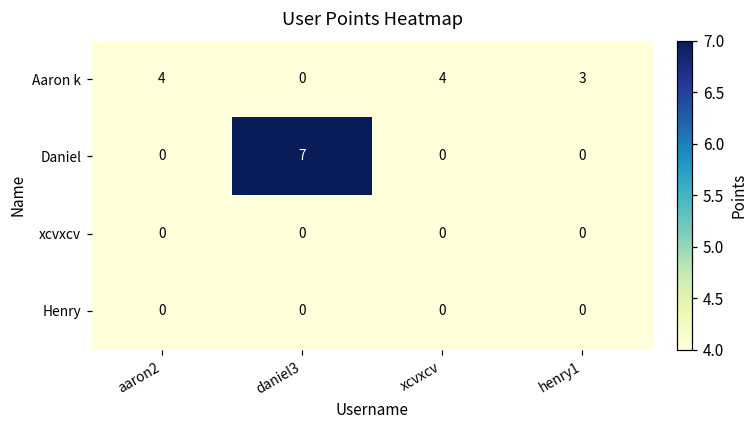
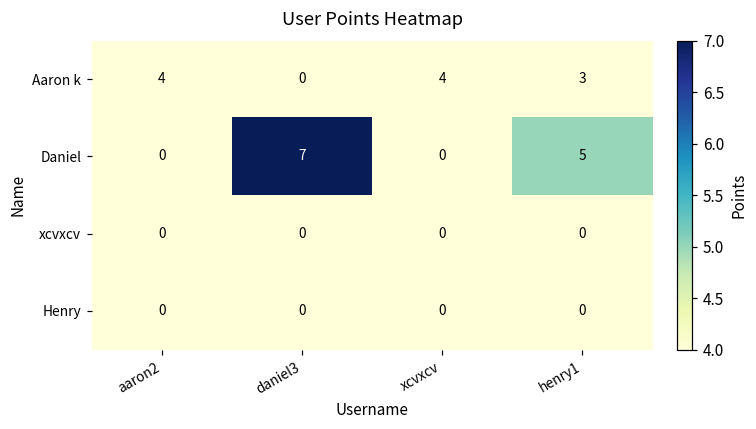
Daniel, henry1: 0 -> 5
